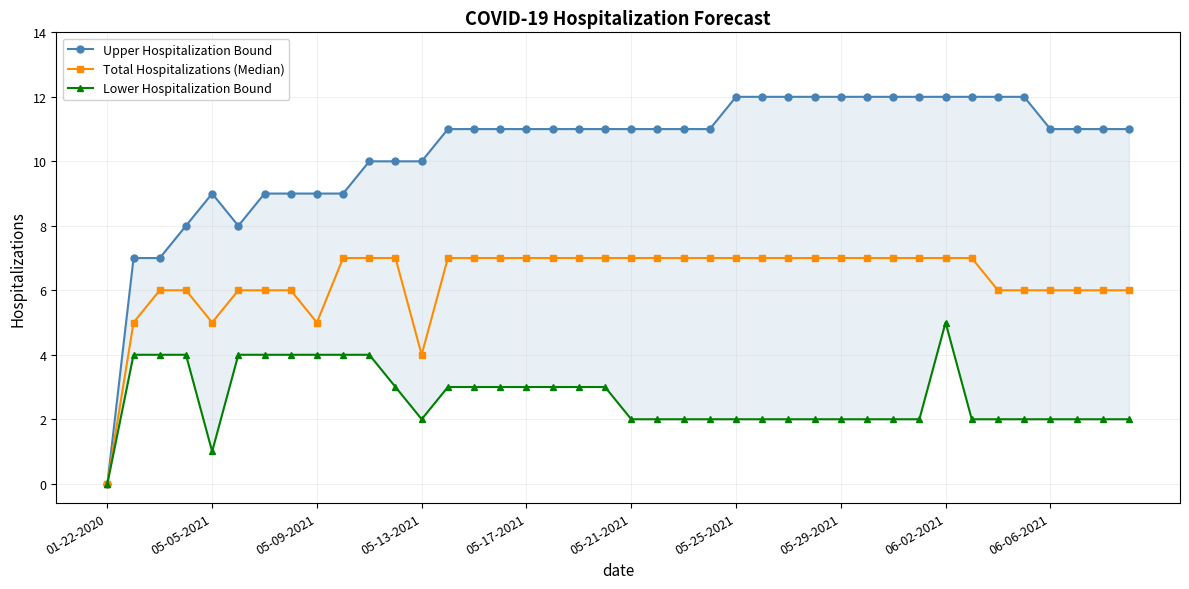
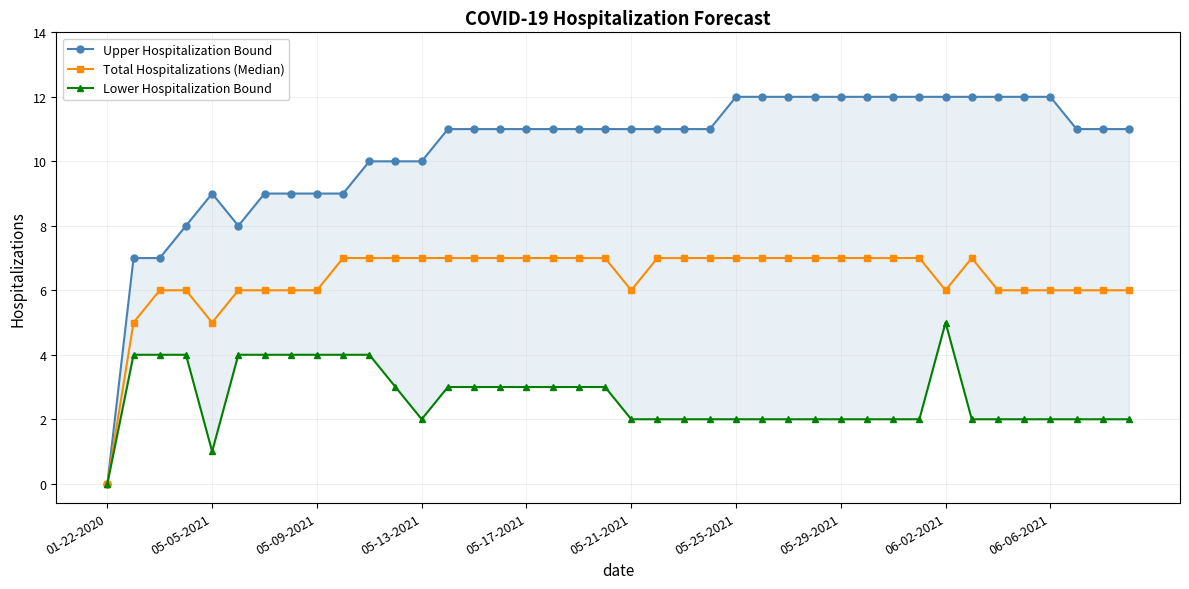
Total Hospitalizations (Median), 05-09-2021: 5 -> 6
Total Hospitalizations (Median), 05-13-2021: 4 -> 7
Total Hospitalizations (Median), 05-21-2021: 7 -> 6
Total Hospitalizations (Median), 06-02-2021: 7 -> 6
Upper Hospitalization Bound, 06-06-2021: 11 -> 12
